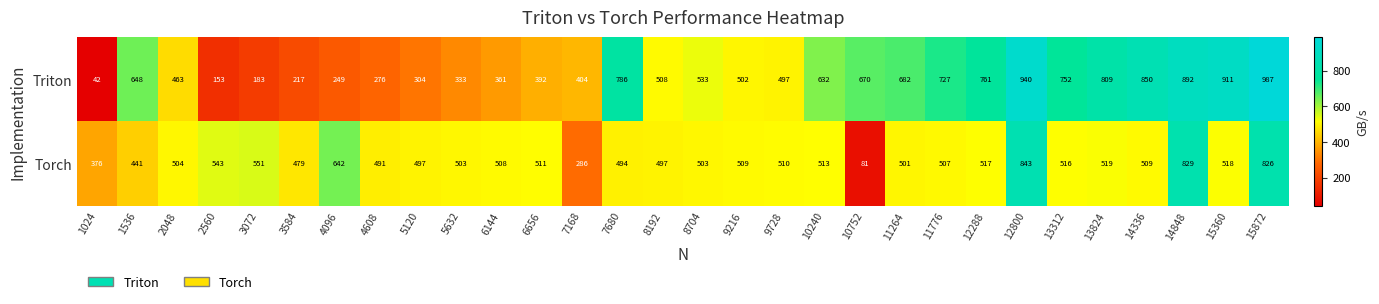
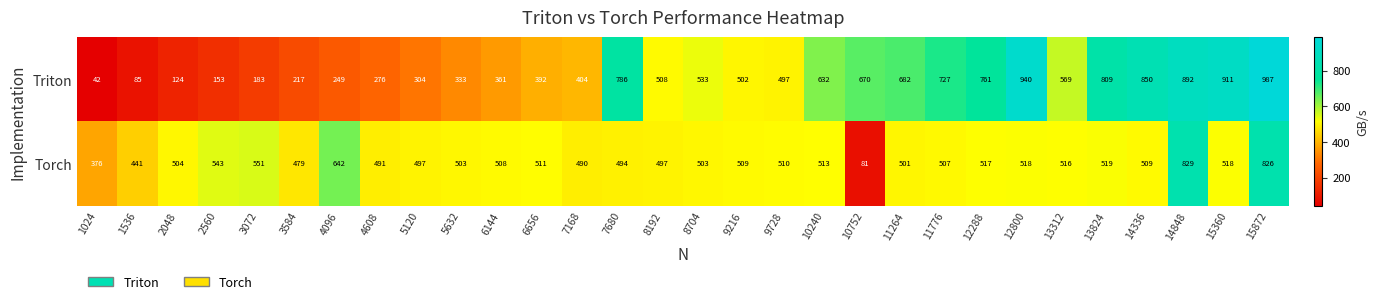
Triton, 1536: 648 -> 85
Triton, 2048: 463 -> 124
Triton, 13312: 752 -> 569
Torch, 7168: 286 -> 490
Torch, 12800: 843 -> 518
